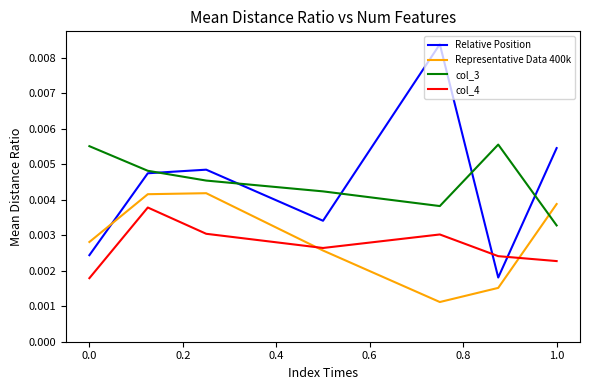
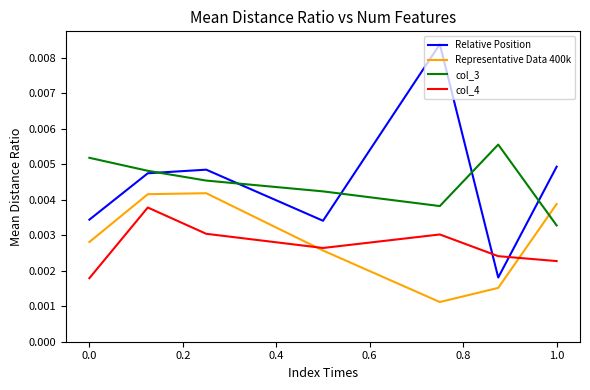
Relative Position, 0.0: 0.0024 -> 0.0034
col_3, 0.0: 0.0055 -> 0.0052
Relative Position, 1.0: 0.0055 -> 0.0049
